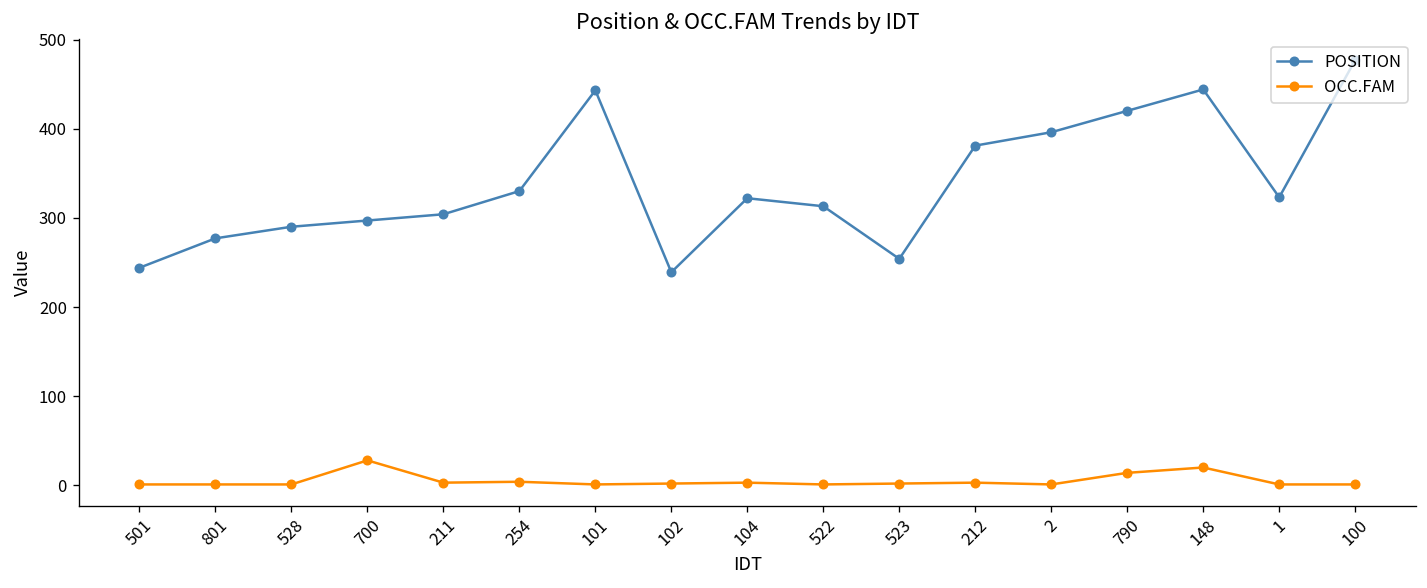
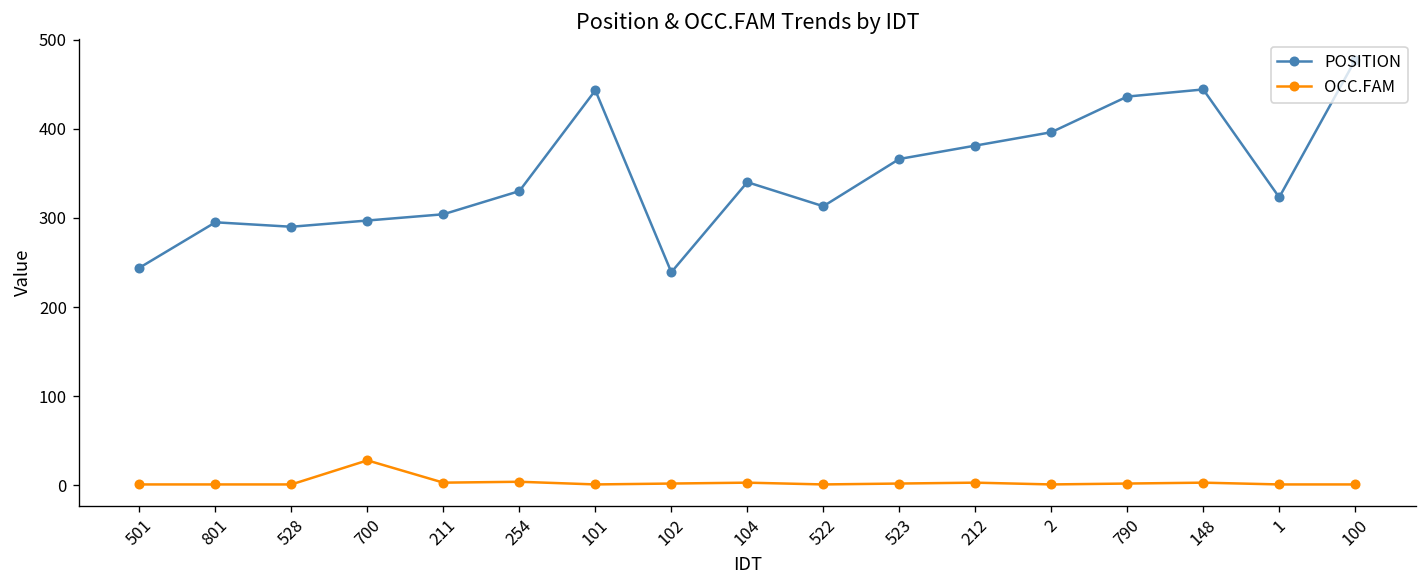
POSITION, 801: 280 -> 300
POSITION, 104: 320 -> 340
POSITION, 523: 250 -> 370
POSITION, 790: 420 -> 440
OCC.FAM, 790: 10 -> 0
OCC.FAM, 148: 20 -> 0
